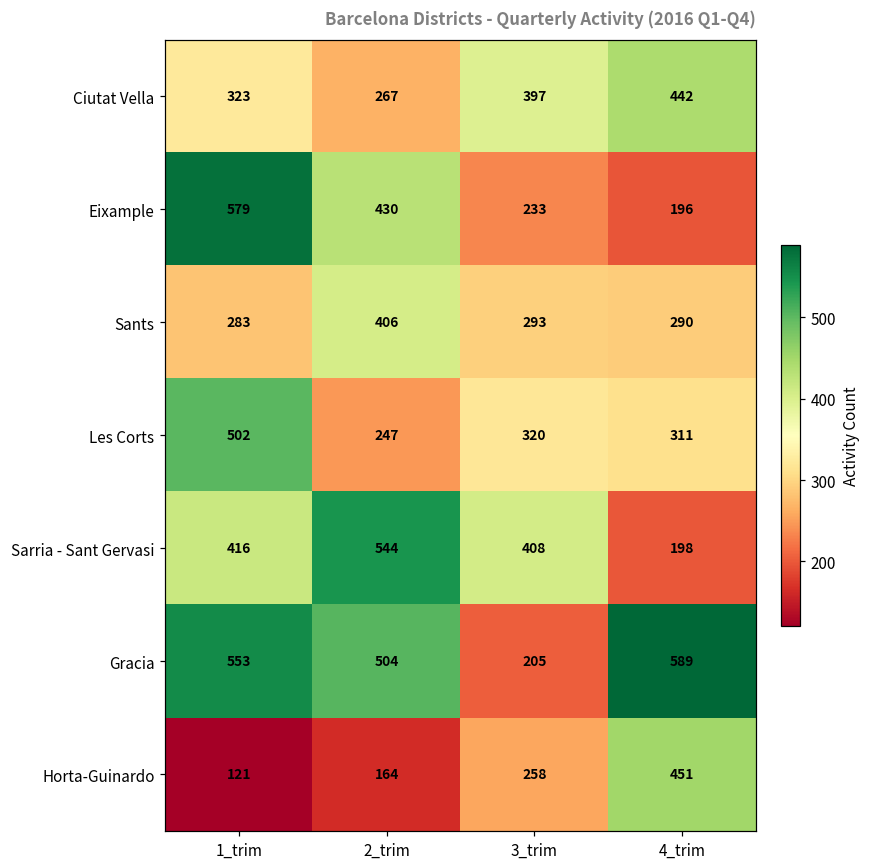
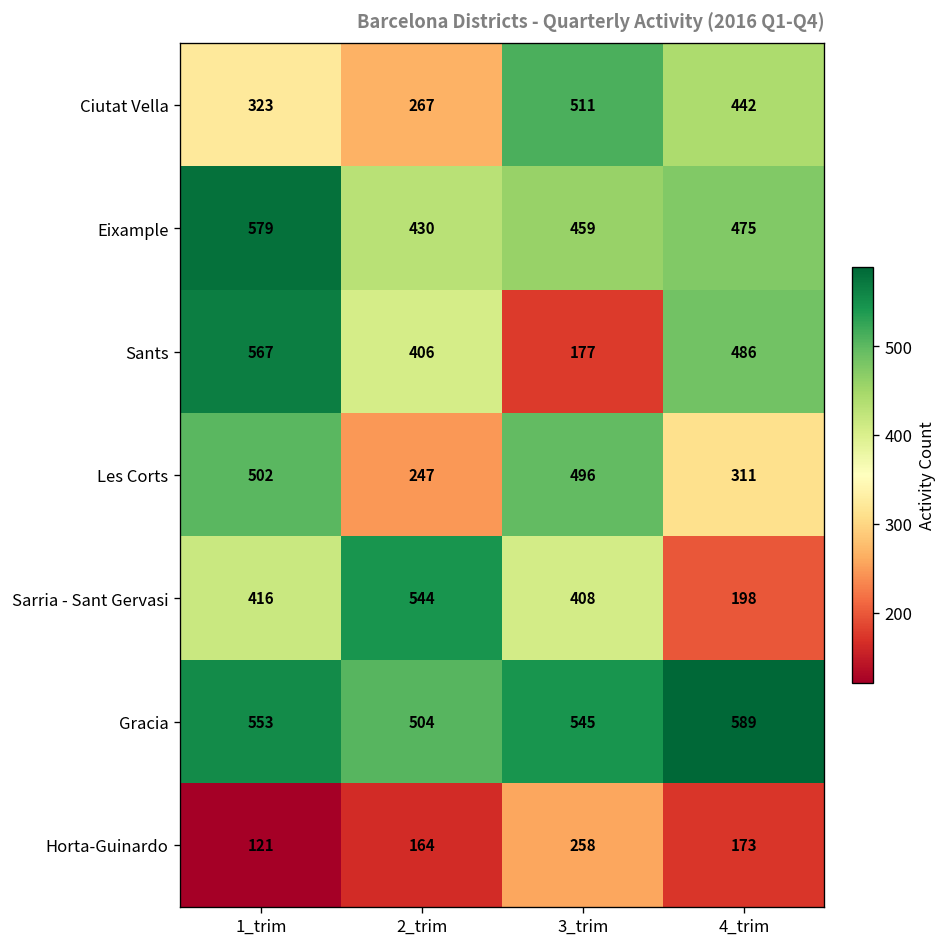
Ciutat Vella, 3_trim: 397 -> 511
Eixample, 3_trim: 233 -> 459
Eixample, 4_trim: 196 -> 475
Sants, 1_trim: 283 -> 567
Sants, 3_trim: 293 -> 177
Sants, 4_trim: 290 -> 486
Les Corts, 3_trim: 320 -> 496
Gracia, 3_trim: 205 -> 545
Horta-Guinardo, 4_trim: 451 -> 173
